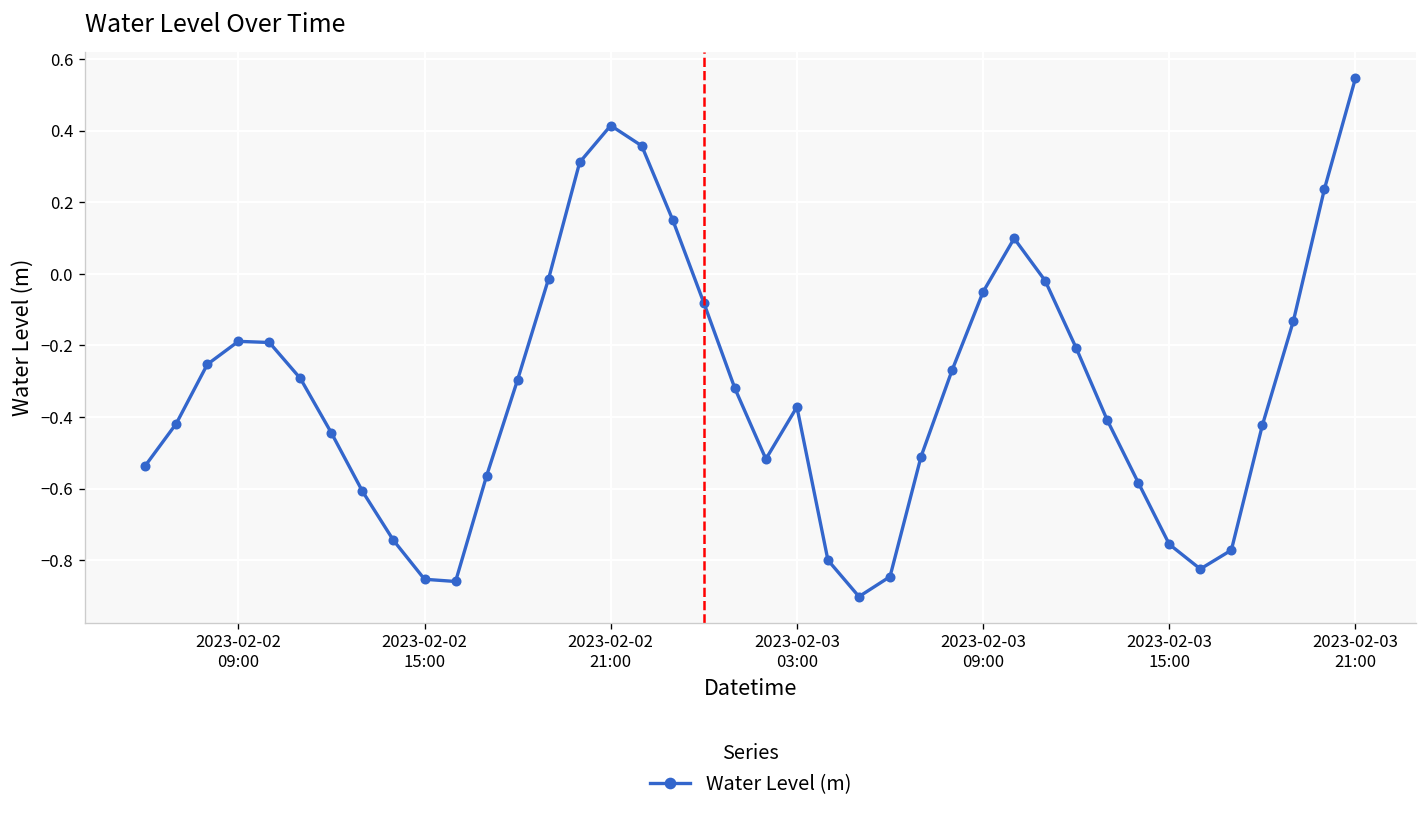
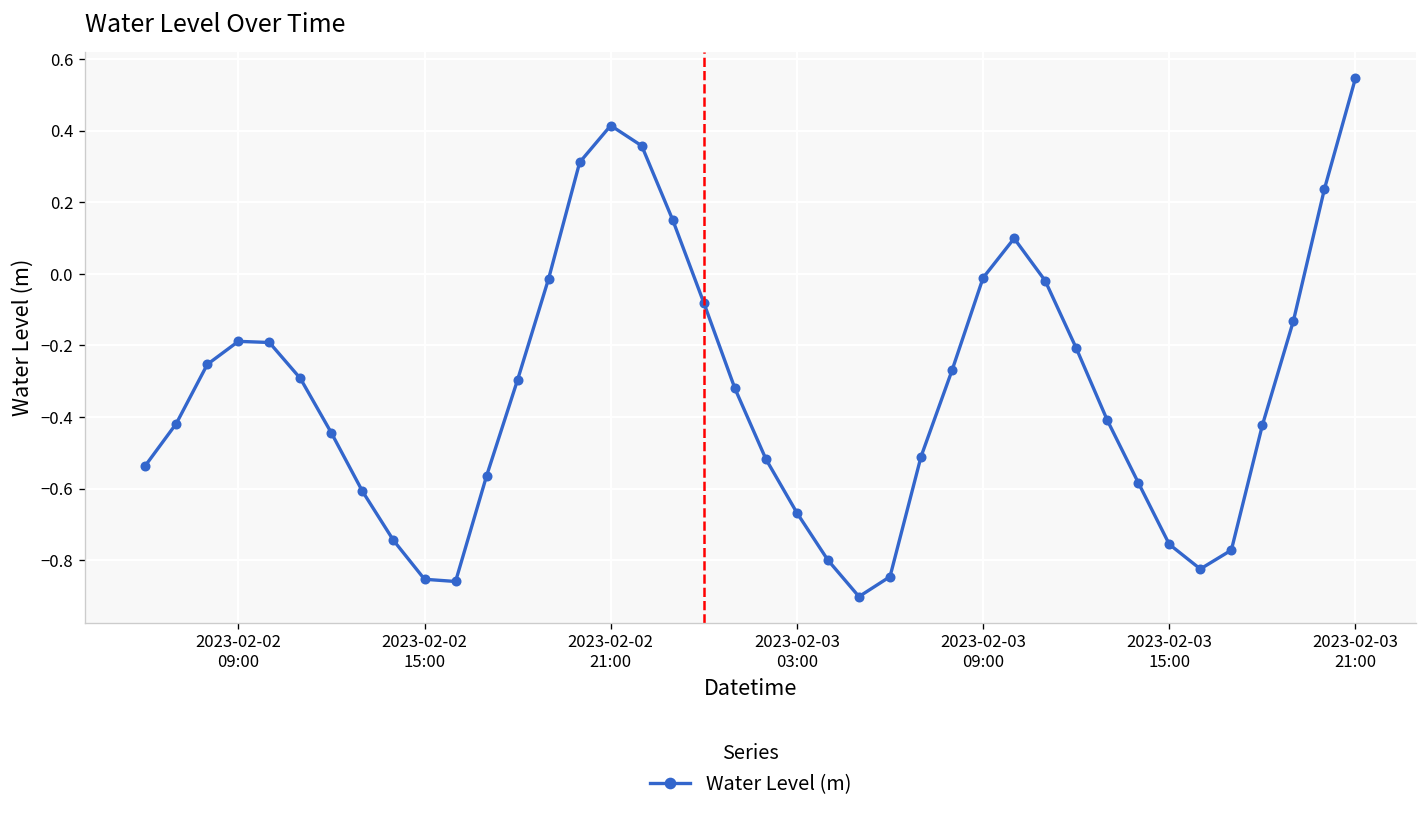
2023-02-03 03:00: -0.37 -> -0.67
2023-02-03 09:00: -0.05 -> -0.01
